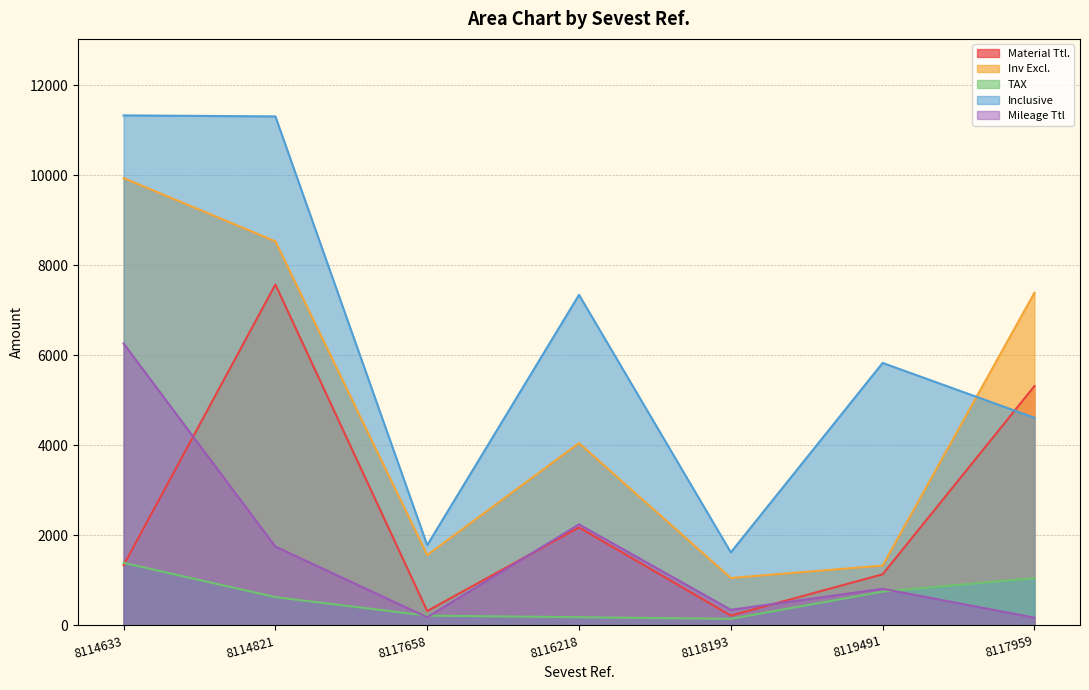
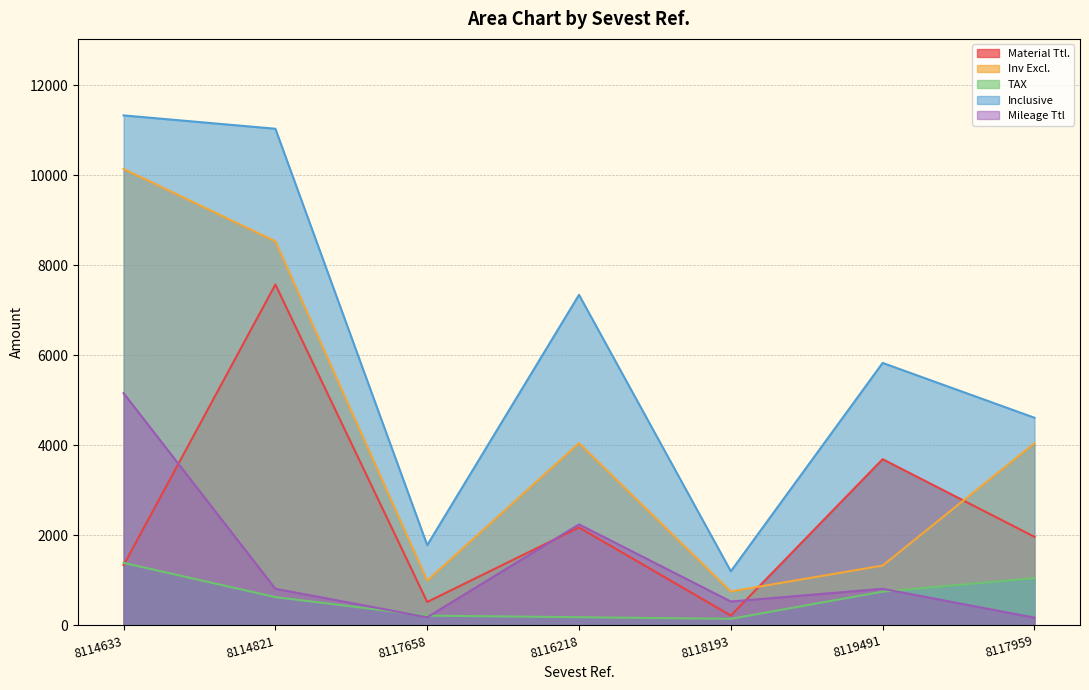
Inv Excl., 8114633: 9900 -> 10100
Mileage Ttl, 8114633: 6300 -> 5200
Inclusive, 8114821: 11300 -> 11000
Mileage Ttl, 8114821: 1800 -> 800
Material Ttl., 8117658: 300 -> 500
Inv Excl., 8117658: 1600 -> 1000
Inv Excl., 8118193: 1100 -> 800
Inclusive, 8118193: 1600 -> 1200
Mileage Ttl, 8118193: 300 -> 500
Material Ttl., 8119491: 1100 -> 3700
Material Ttl., 8117959: 5300 -> 2000
Inv Excl., 8117959: 7400 -> 4000
